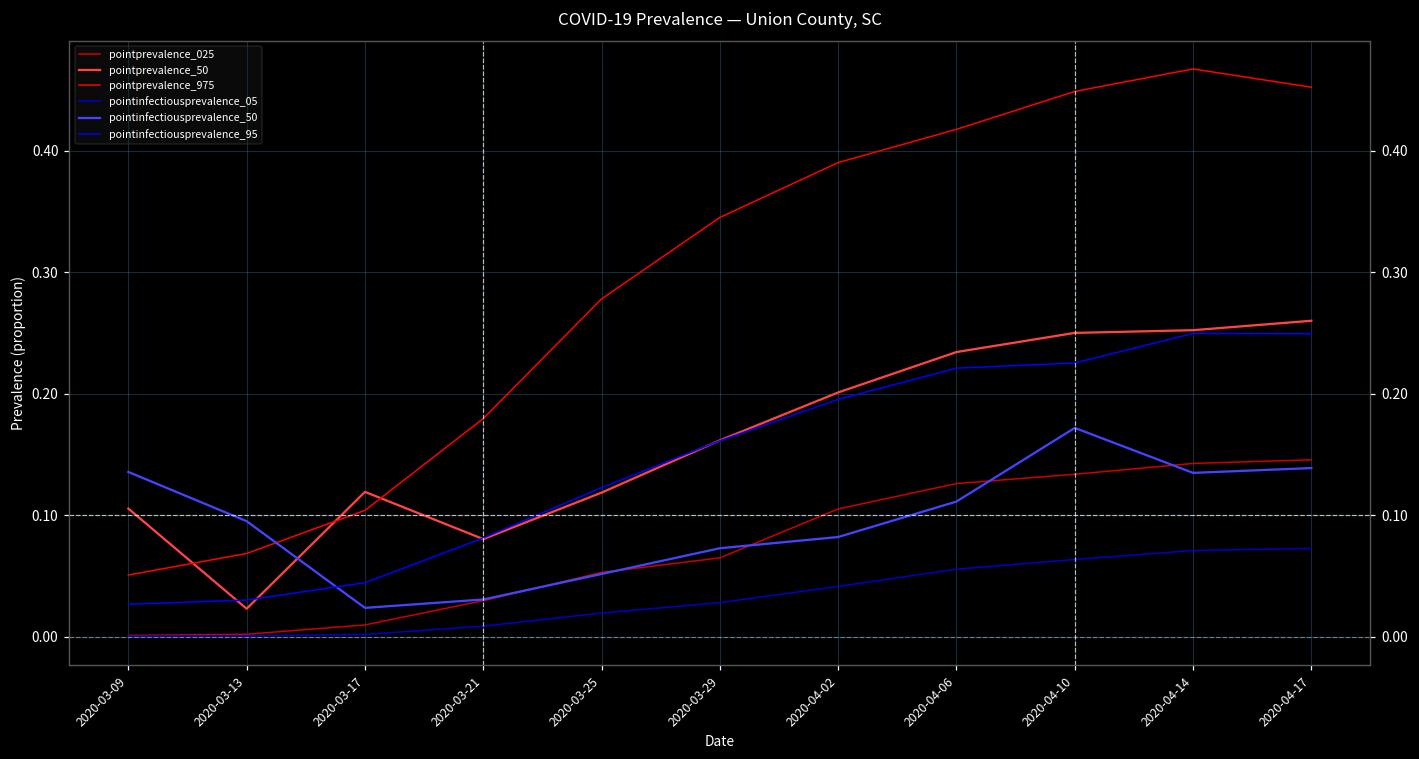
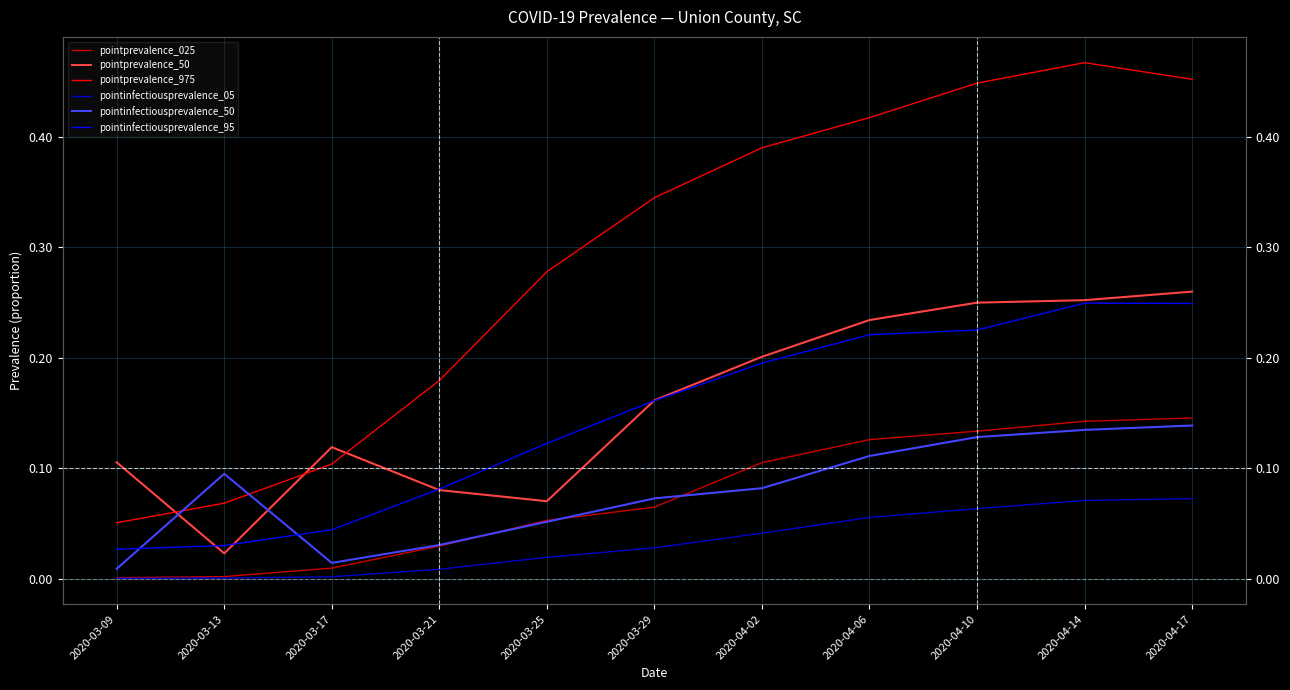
pointinfectiousprevalence_50, 2020-03-09: 0.136 -> 0.009
pointinfectiousprevalence_50, 2020-03-17: 0.024 -> 0.014
pointprevalence_50, 2020-03-25: 0.119 -> 0.070
pointinfectiousprevalence_50, 2020-04-10: 0.172 -> 0.128
